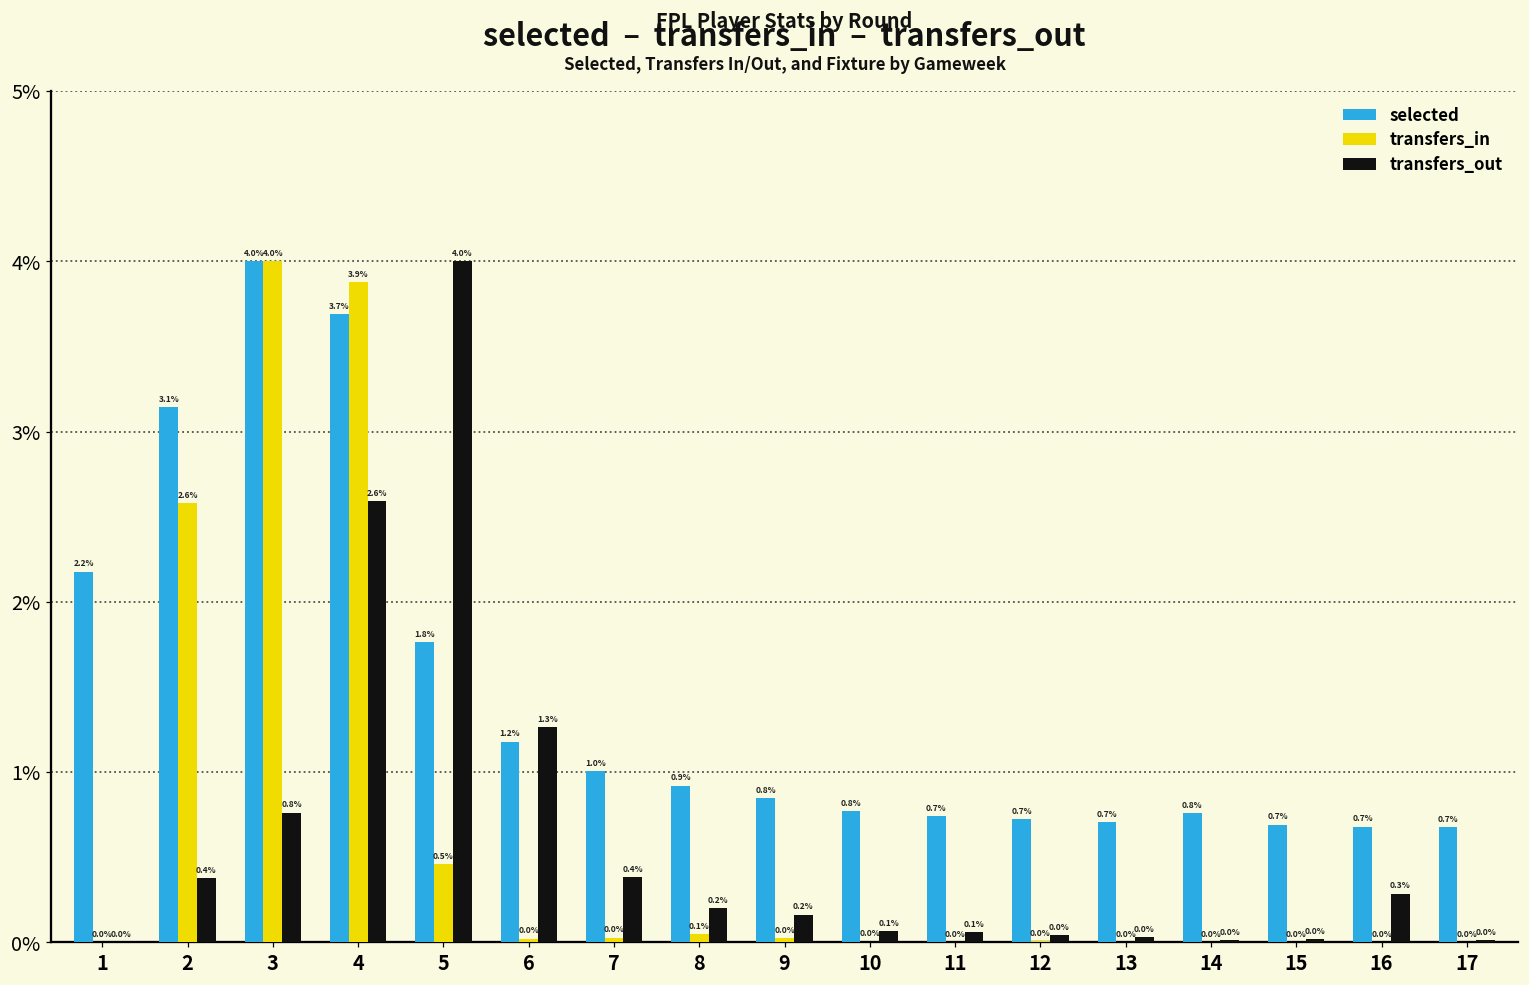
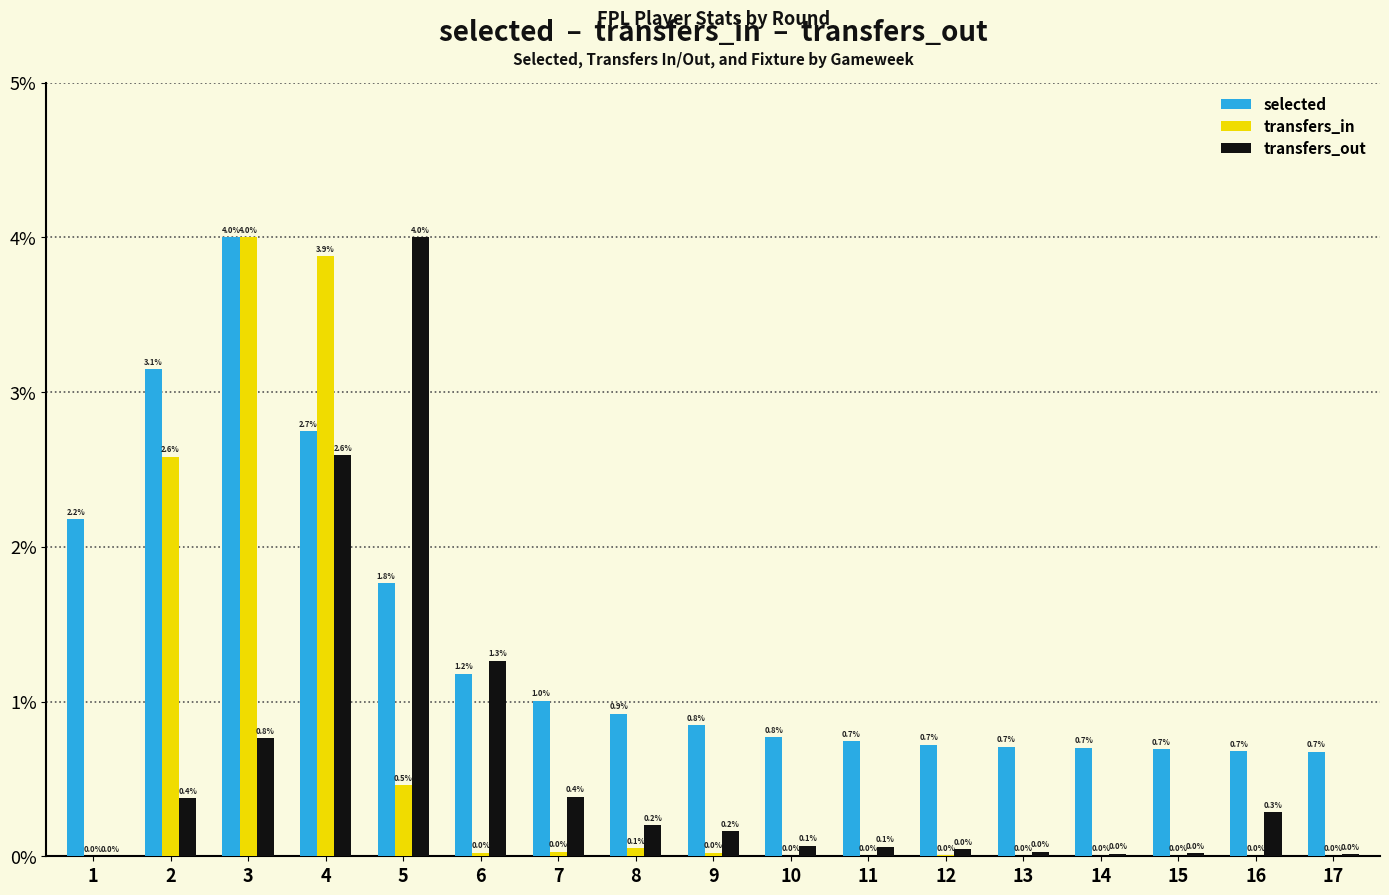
selected, 4: 3.7% -> 2.7%
selected, 14: 0.8% -> 0.7%
